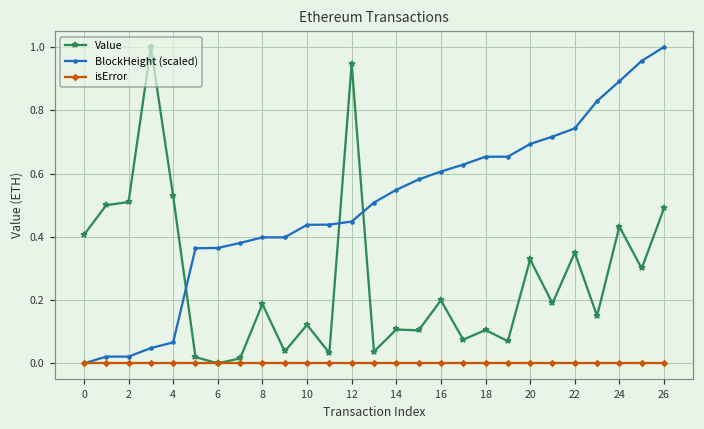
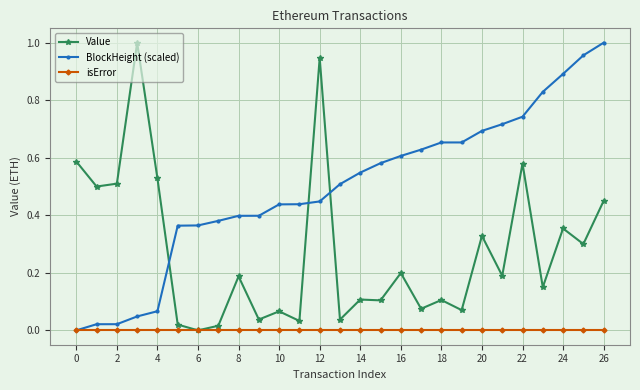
Value, 0: 0.41 -> 0.59
Value, 10: 0.12 -> 0.07
Value, 22: 0.35 -> 0.58
Value, 24: 0.43 -> 0.35
Value, 26: 0.49 -> 0.45
